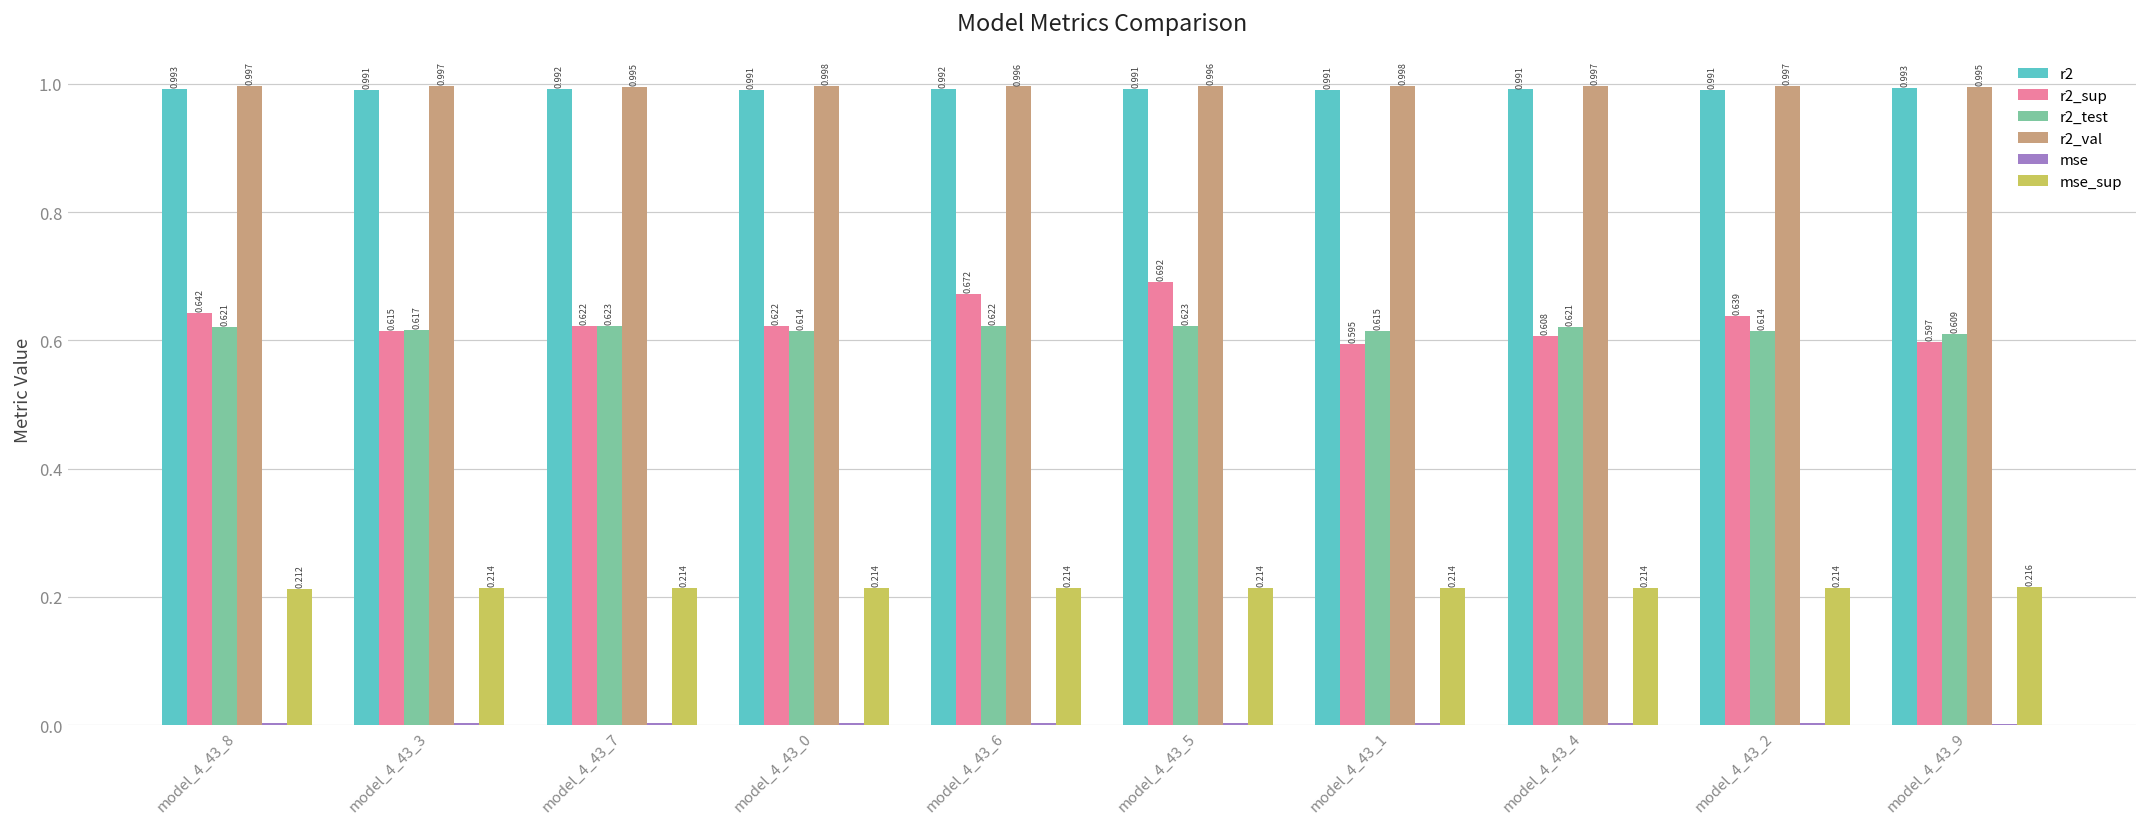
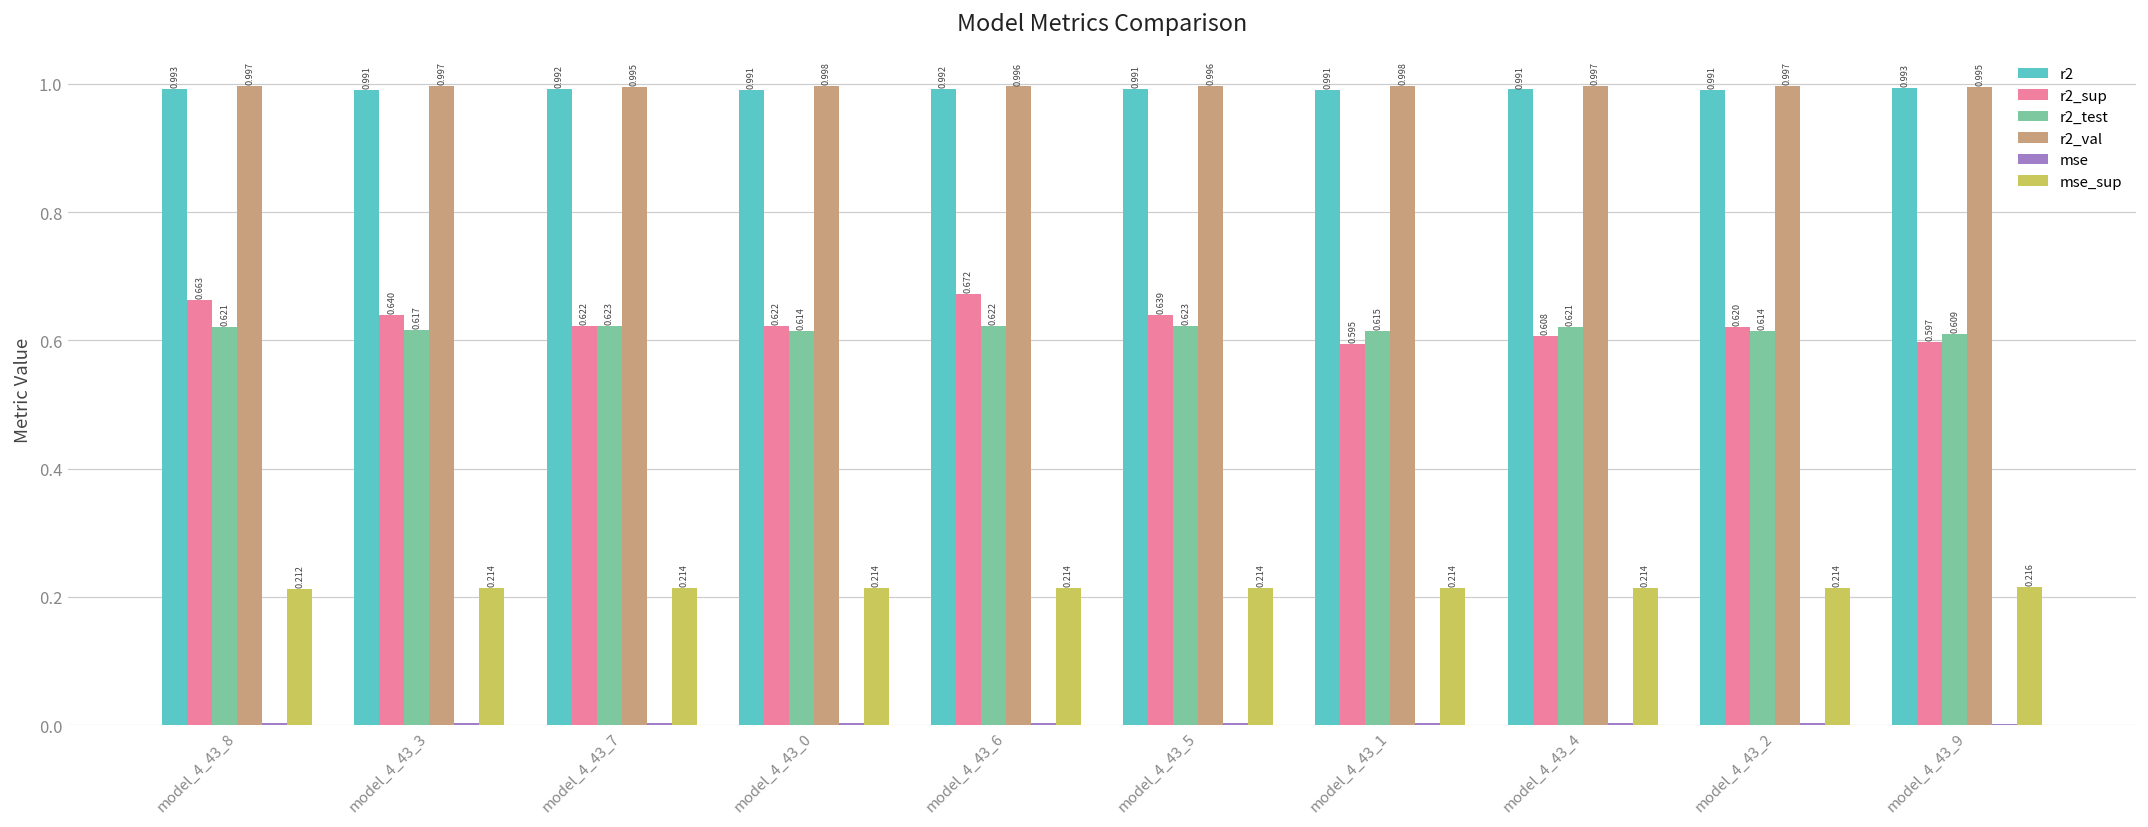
r2_sup, model_4_43_8: 0.642 -> 0.663
r2_sup, model_4_43_3: 0.615 -> 0.640
r2_sup, model_4_43_5: 0.692 -> 0.639
r2_sup, model_4_43_2: 0.639 -> 0.620
